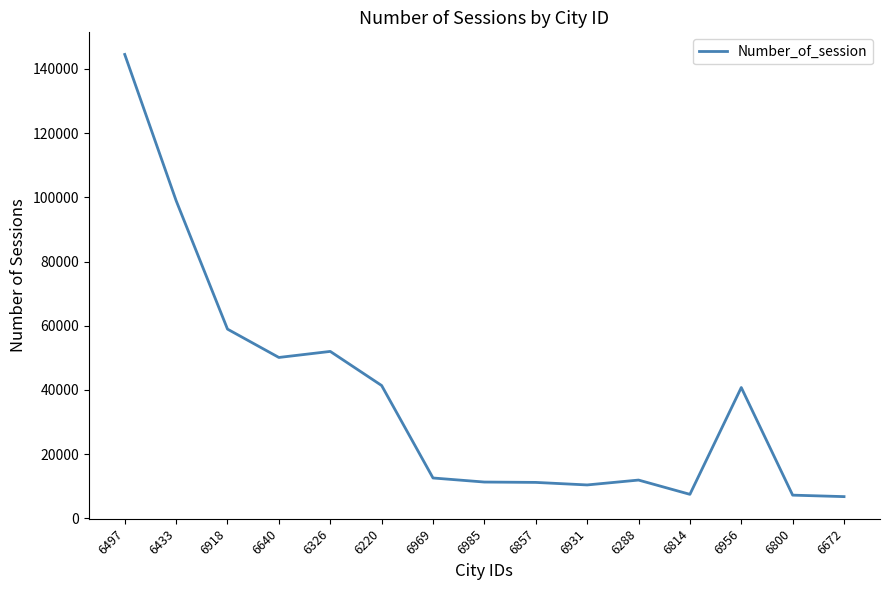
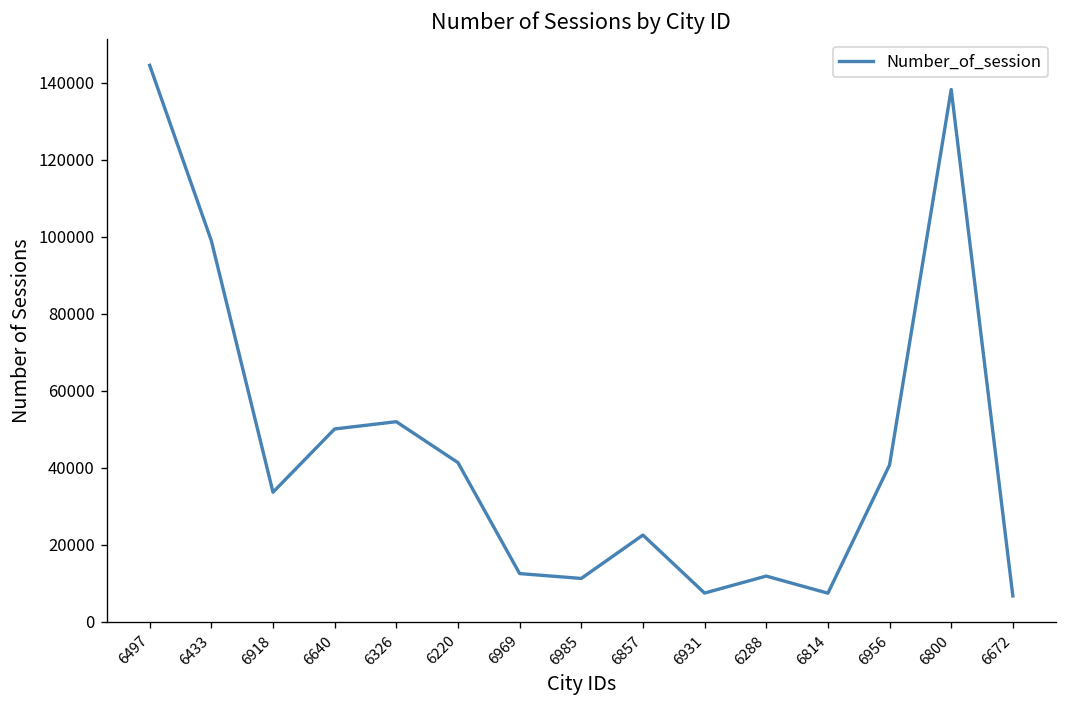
6918: 59000 -> 34000
6857: 11000 -> 23000
6931: 10000 -> 7000
6800: 7000 -> 138000
